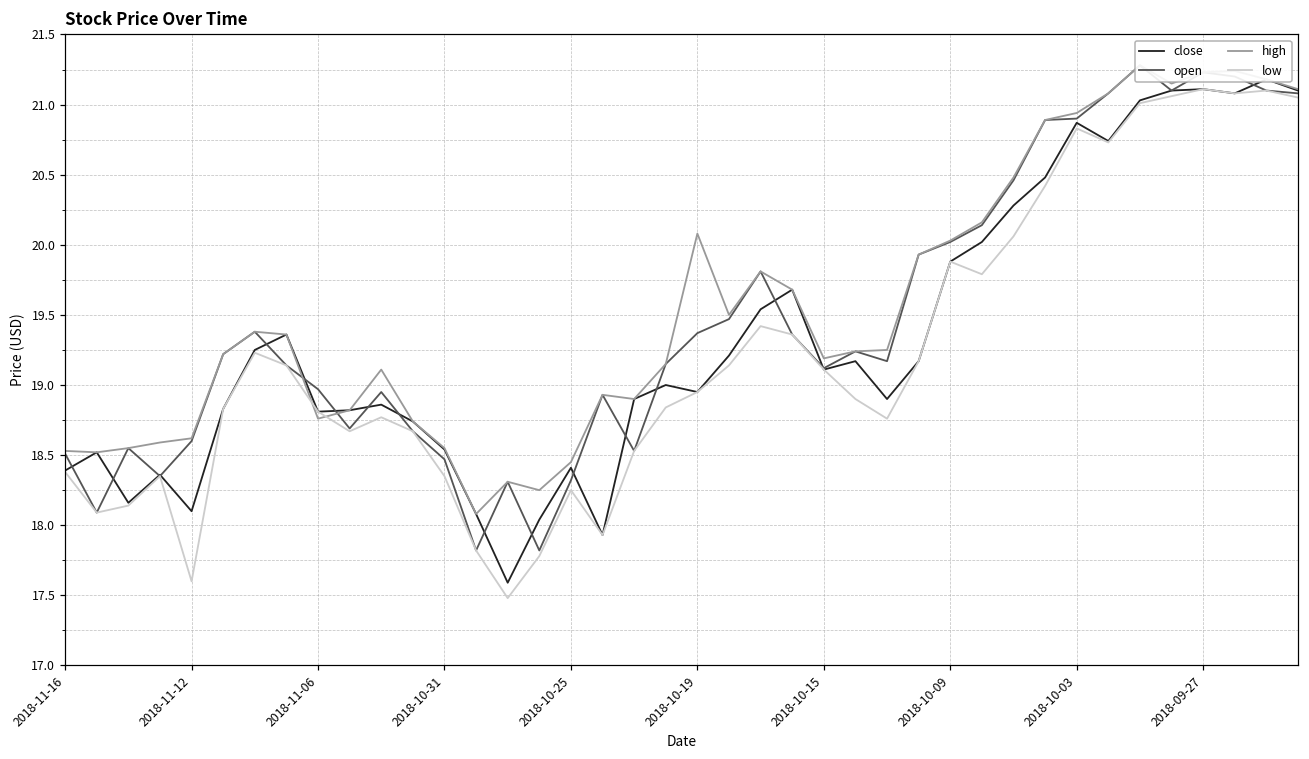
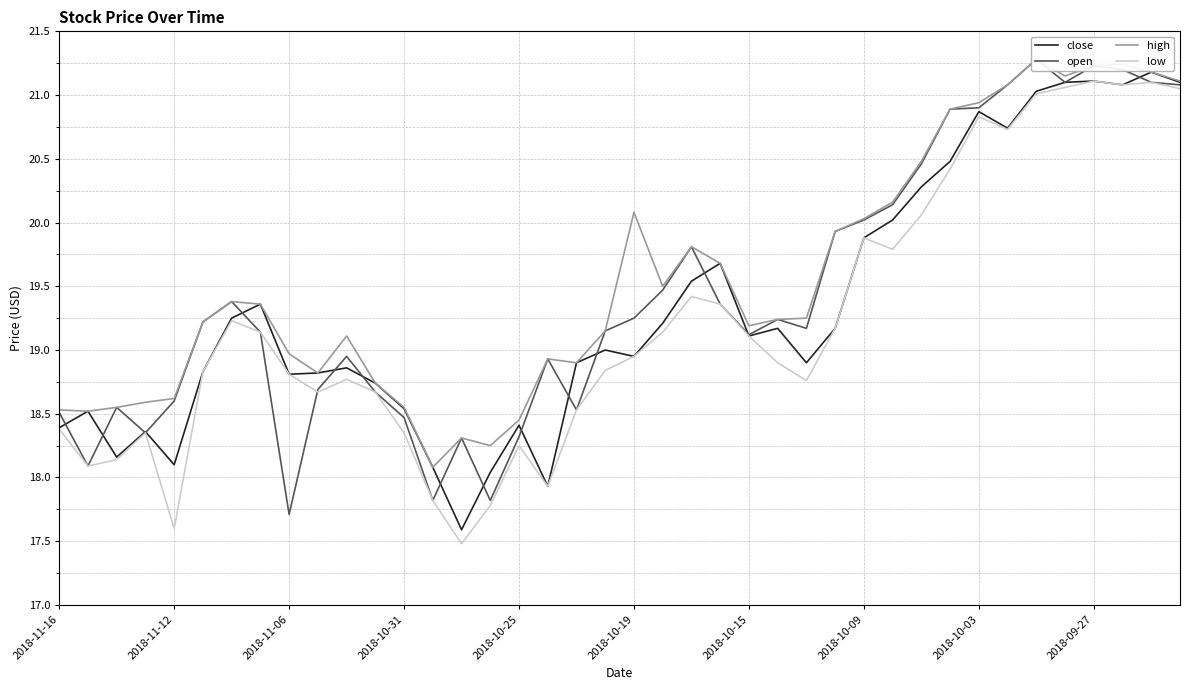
open, 2018-11-06: 18.97 -> 17.71
high, 2018-11-06: 18.76 -> 18.97
open, 2018-10-19: 19.37 -> 19.25
